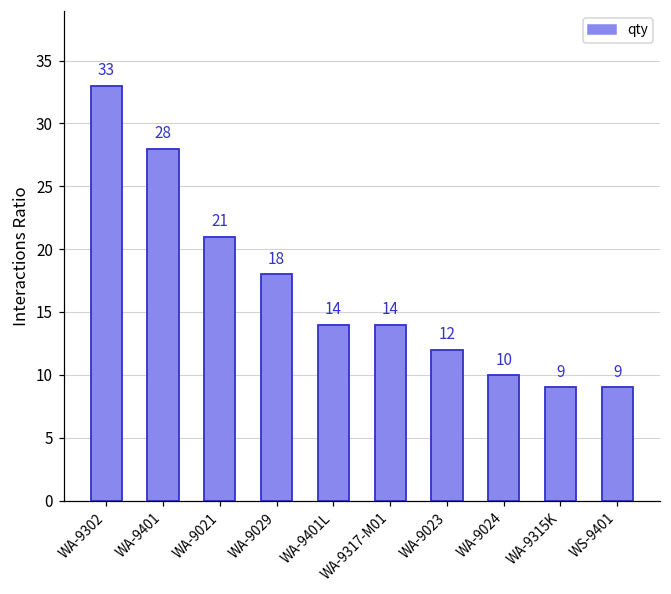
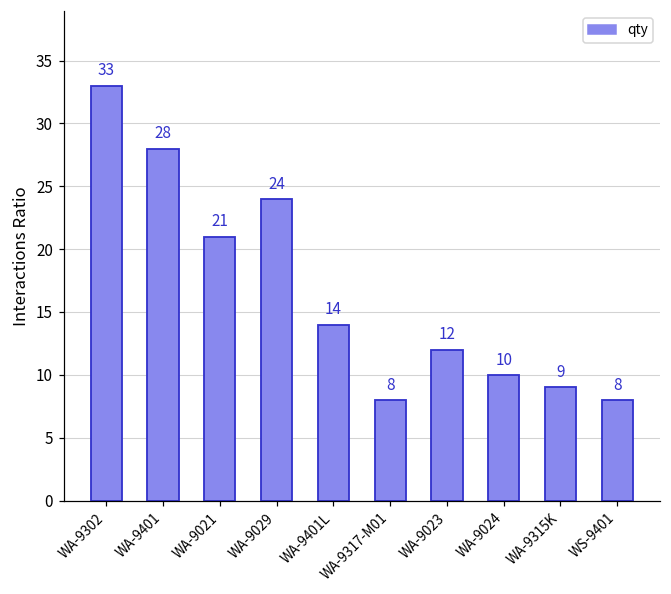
WA-9029: 18 -> 24
WA-9317-M01: 14 -> 8
WS-9401: 9 -> 8
